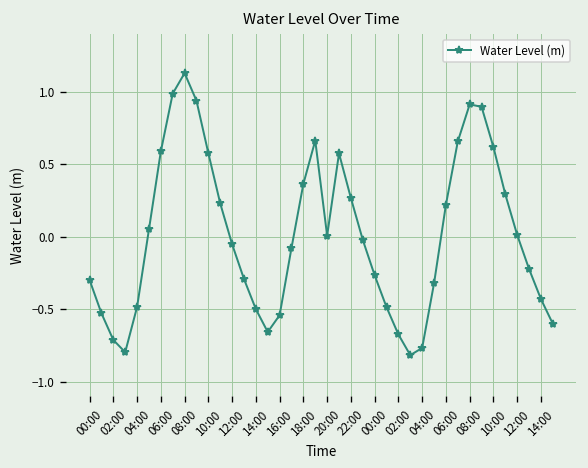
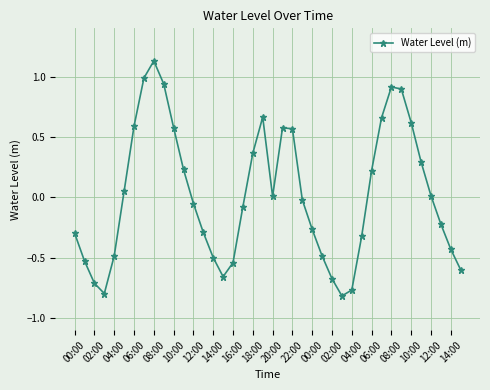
22:00: 0.27 -> 0.57
